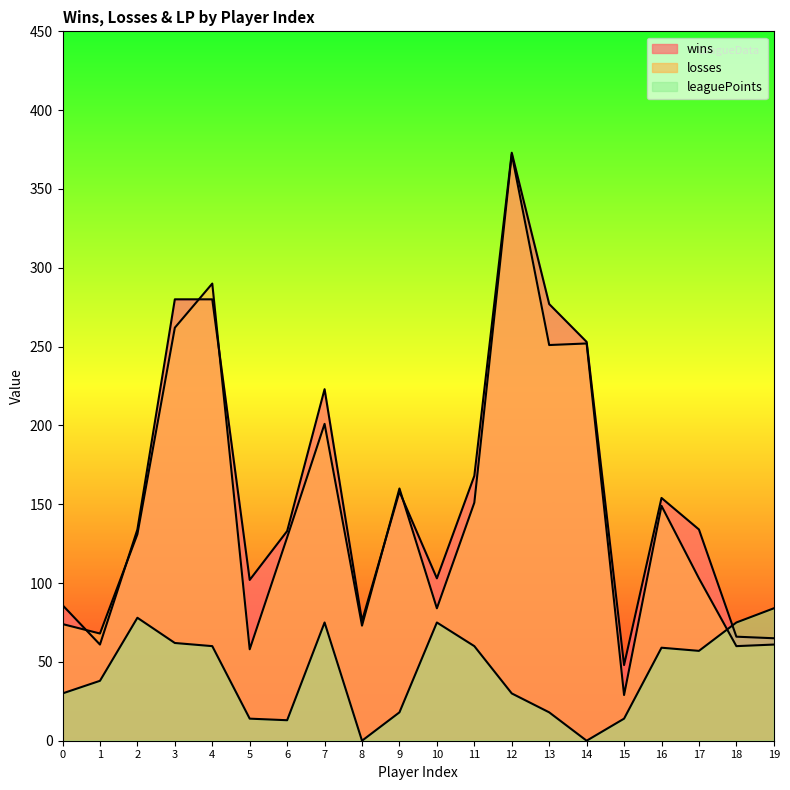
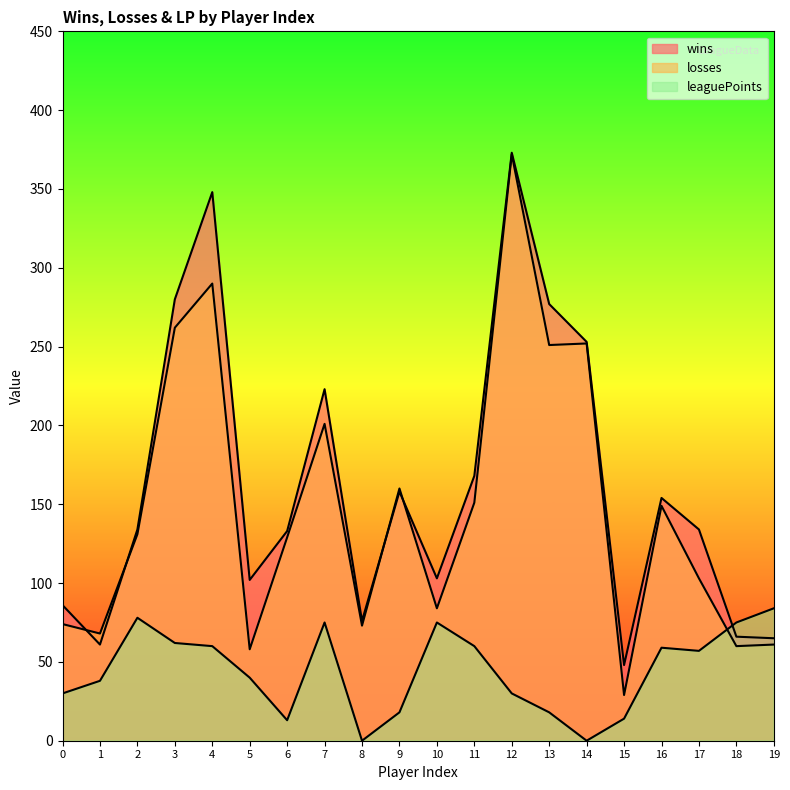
wins, 4: 280 -> 348
leaguePoints, 5: 14 -> 40
